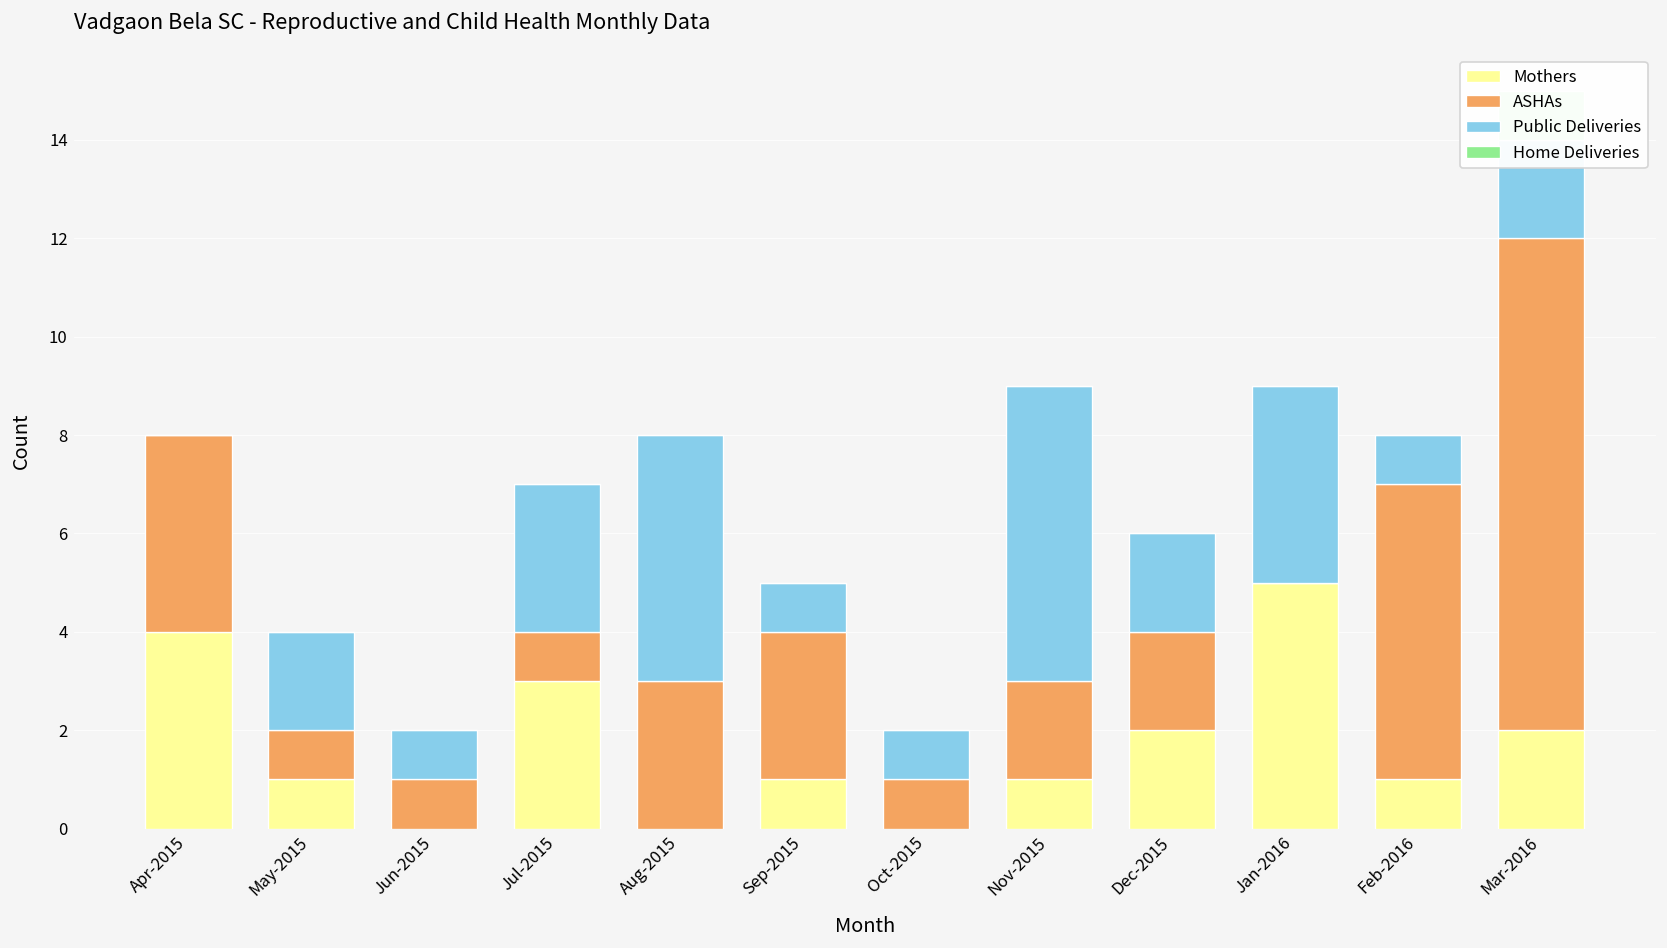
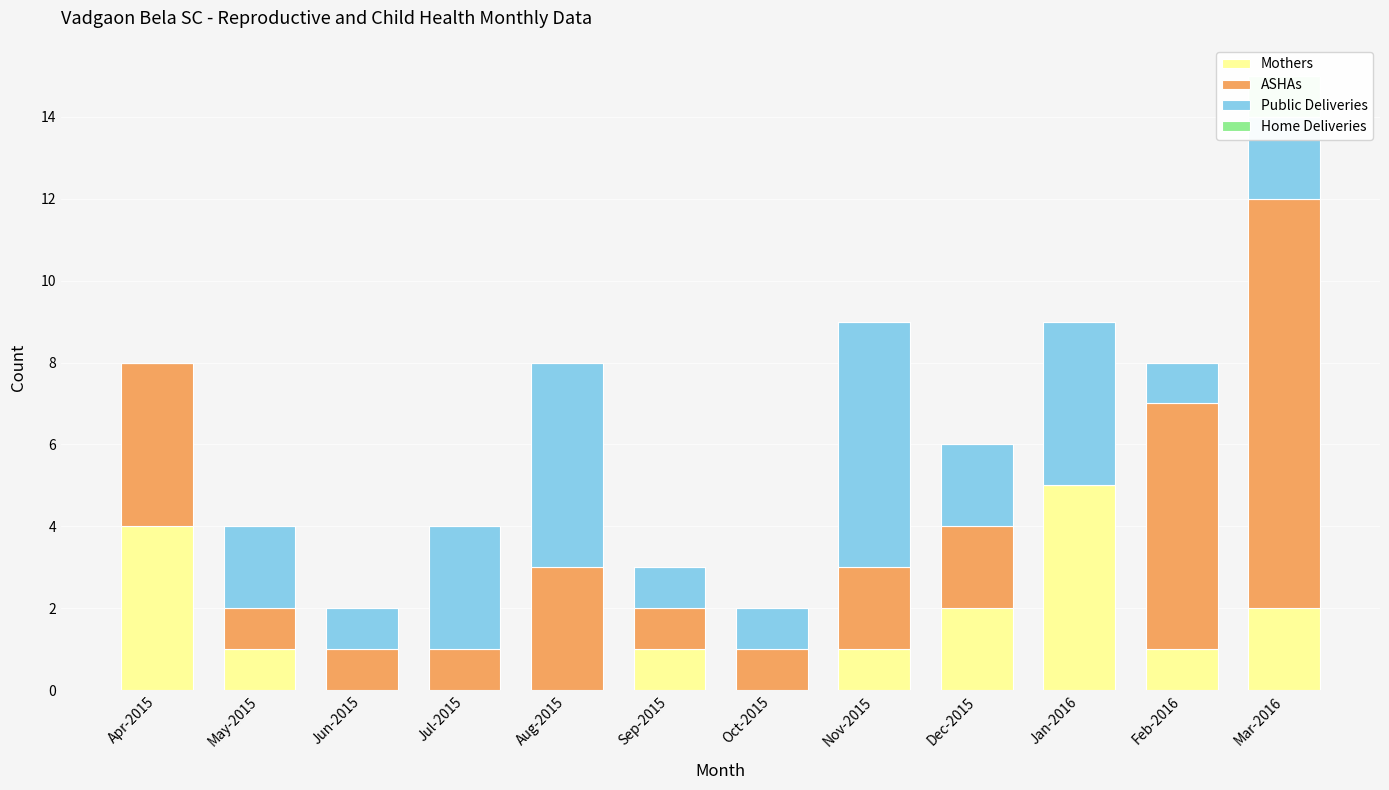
Mothers, Jul-2015: 3 -> 0
ASHAs, Sep-2015: 3 -> 1
